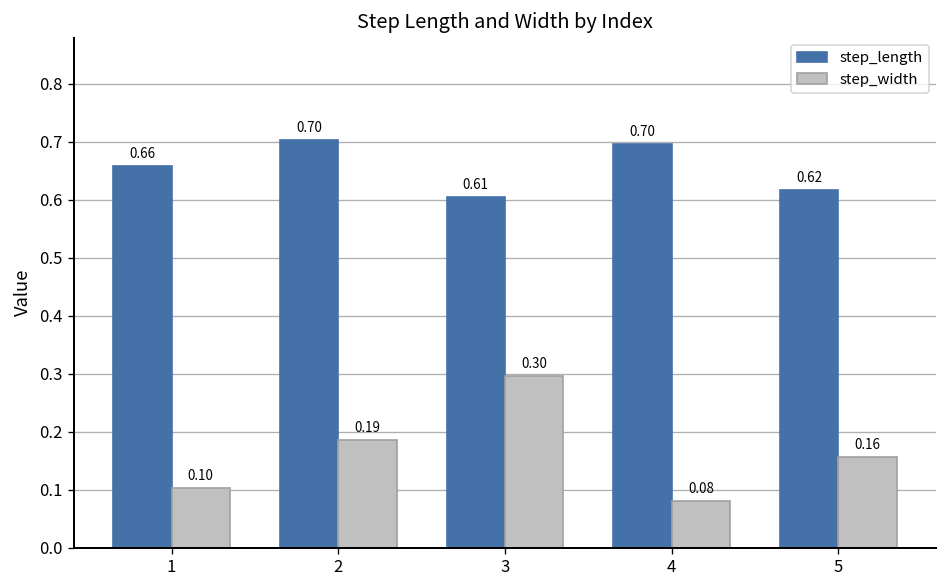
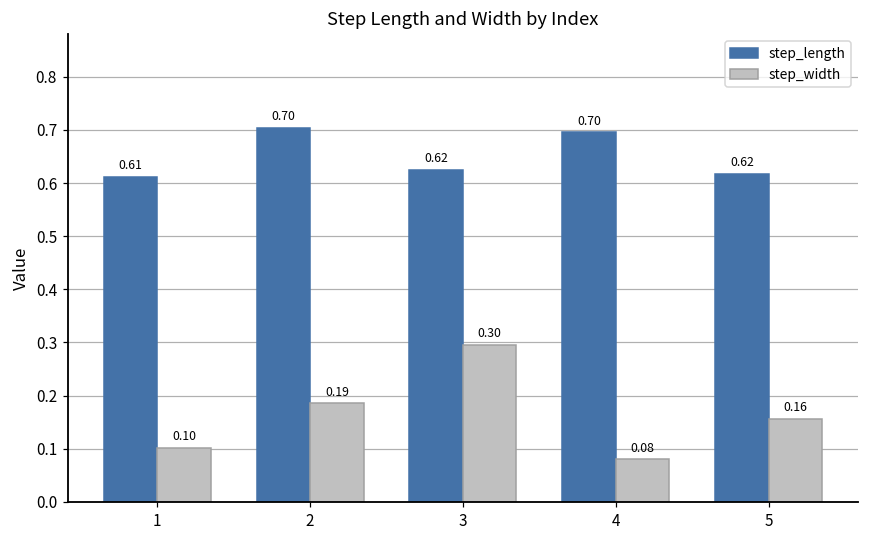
step_length, 1: 0.66 -> 0.61
step_length, 3: 0.61 -> 0.62
